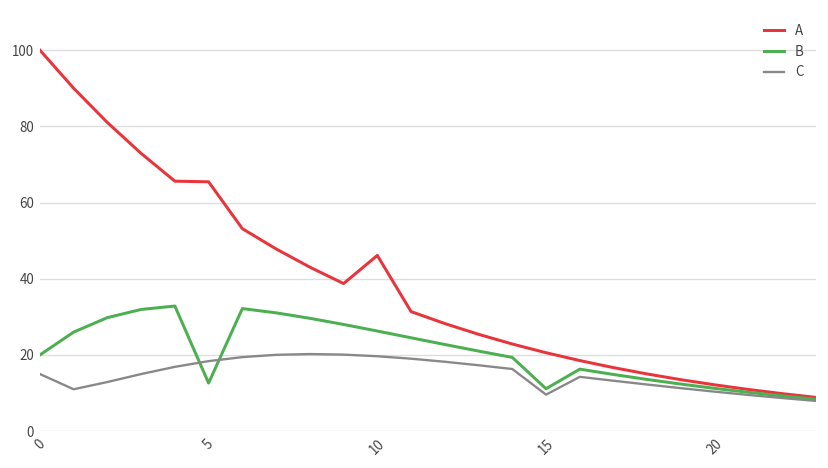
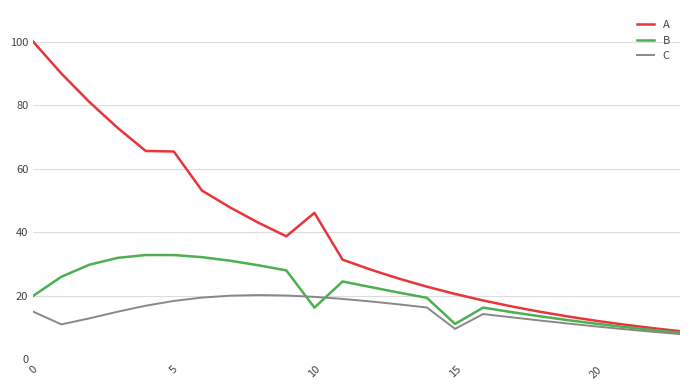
B, 5: 13 -> 33
B, 10: 26 -> 16
